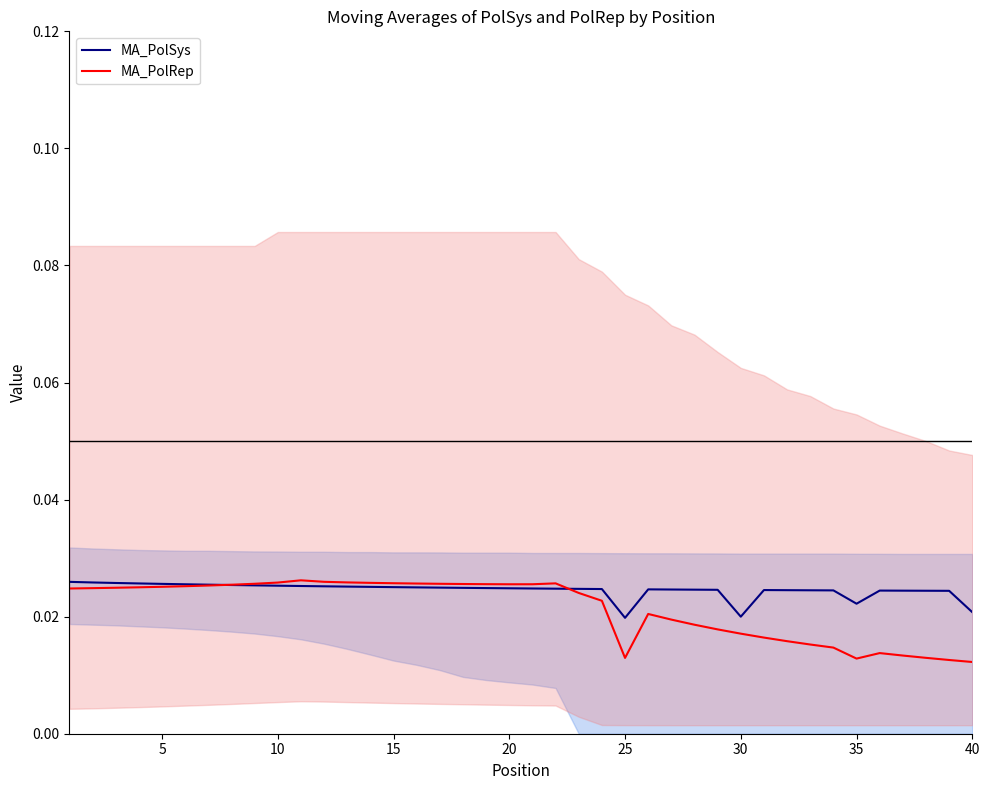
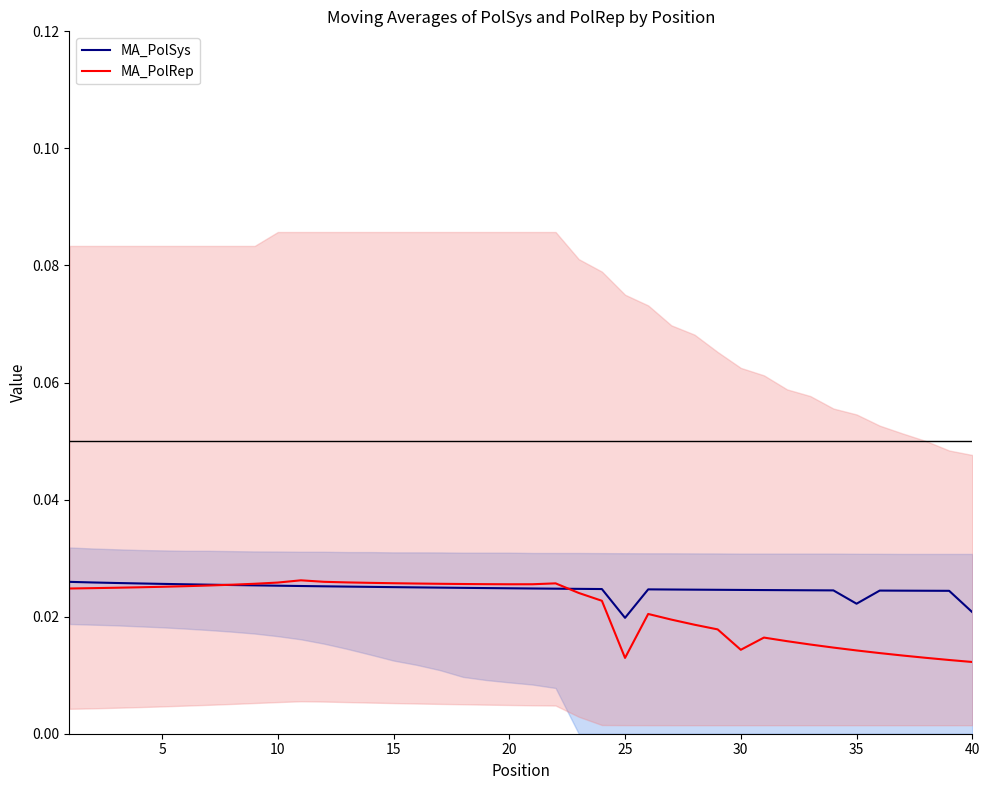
MA_PolSys, 30: 0.020 -> 0.025
MA_PolRep, 30: 0.017 -> 0.014
MA_PolRep, 35: 0.013 -> 0.014
